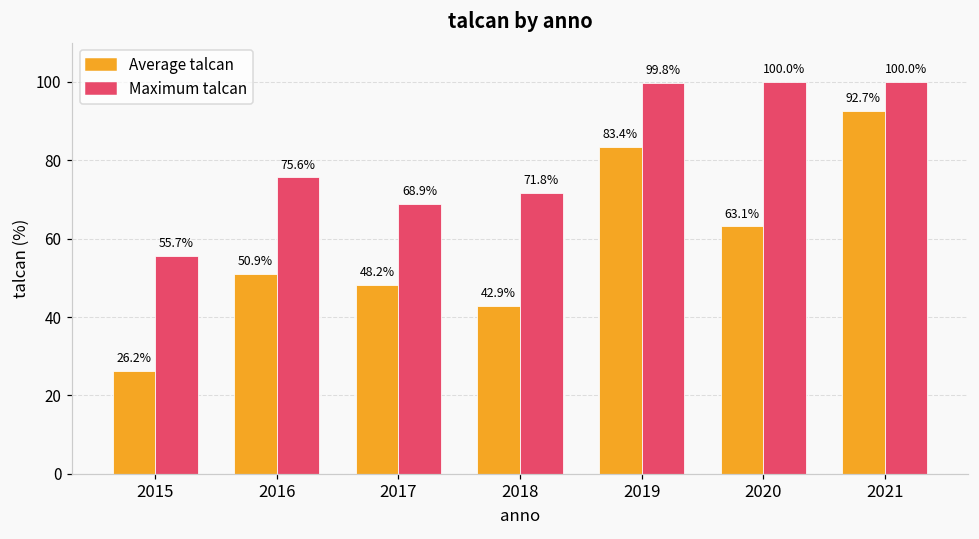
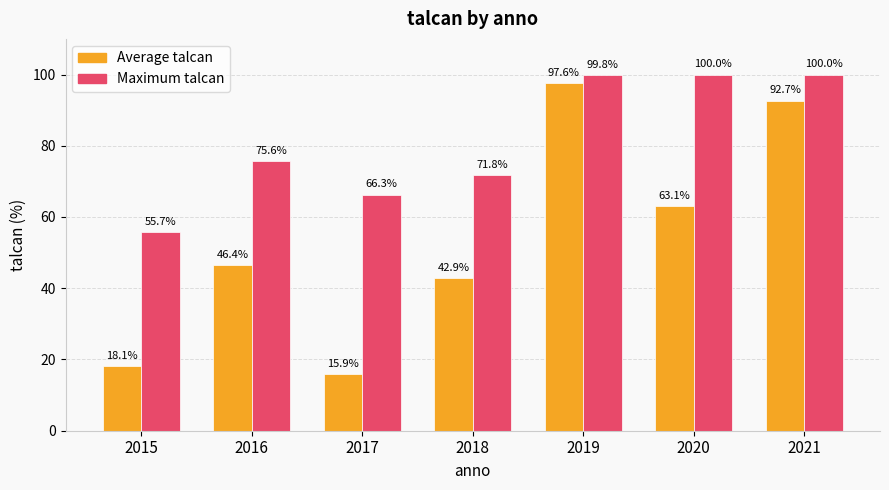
Average talcan, 2015: 26.2% -> 18.1%
Average talcan, 2016: 50.9% -> 46.4%
Average talcan, 2017: 48.2% -> 15.9%
Maximum talcan, 2017: 68.9% -> 66.3%
Average talcan, 2019: 83.4% -> 97.6%
